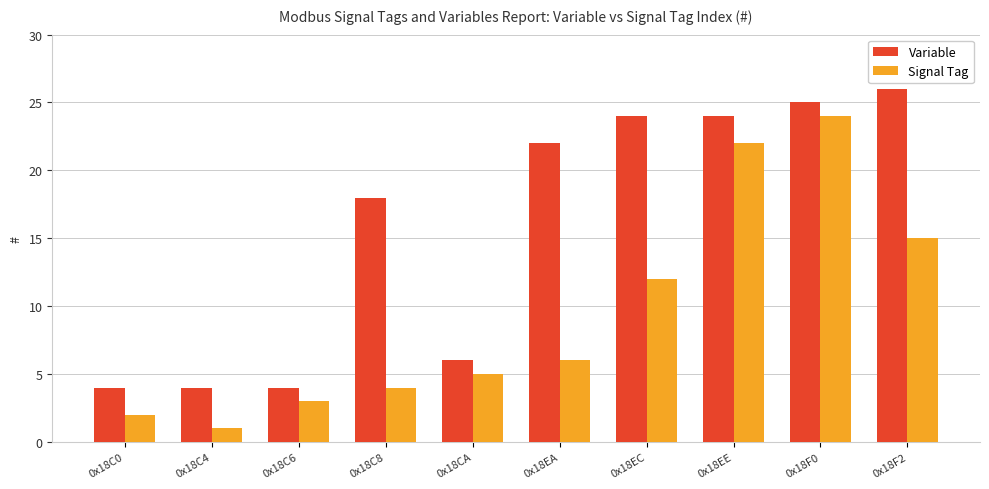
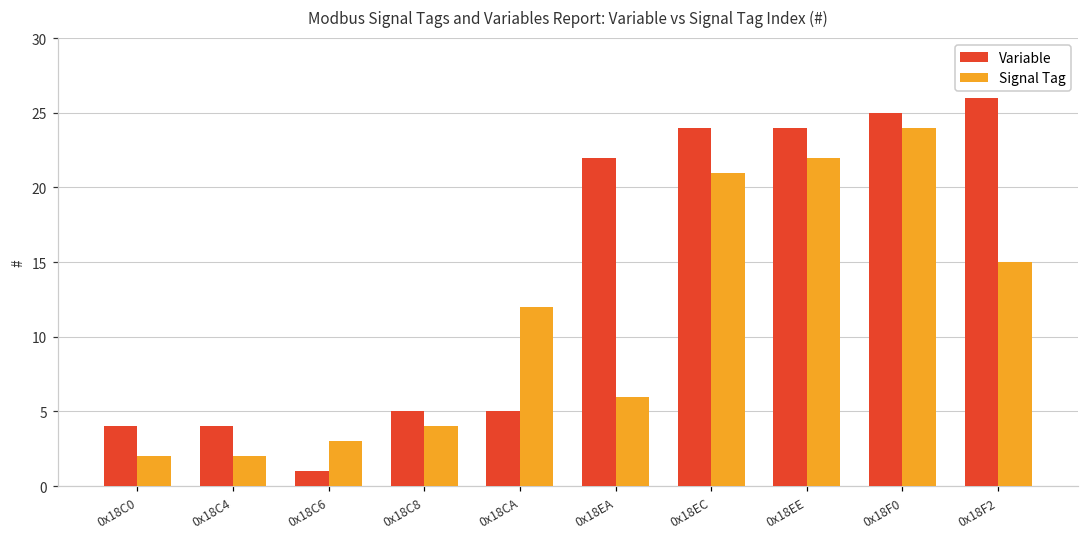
Signal Tag, 0x18C4: 1 -> 2
Variable, 0x18C6: 4 -> 1
Variable, 0x18C8: 18 -> 5
Variable, 0x18CA: 6 -> 5
Signal Tag, 0x18CA: 5 -> 12
Signal Tag, 0x18EC: 12 -> 21
